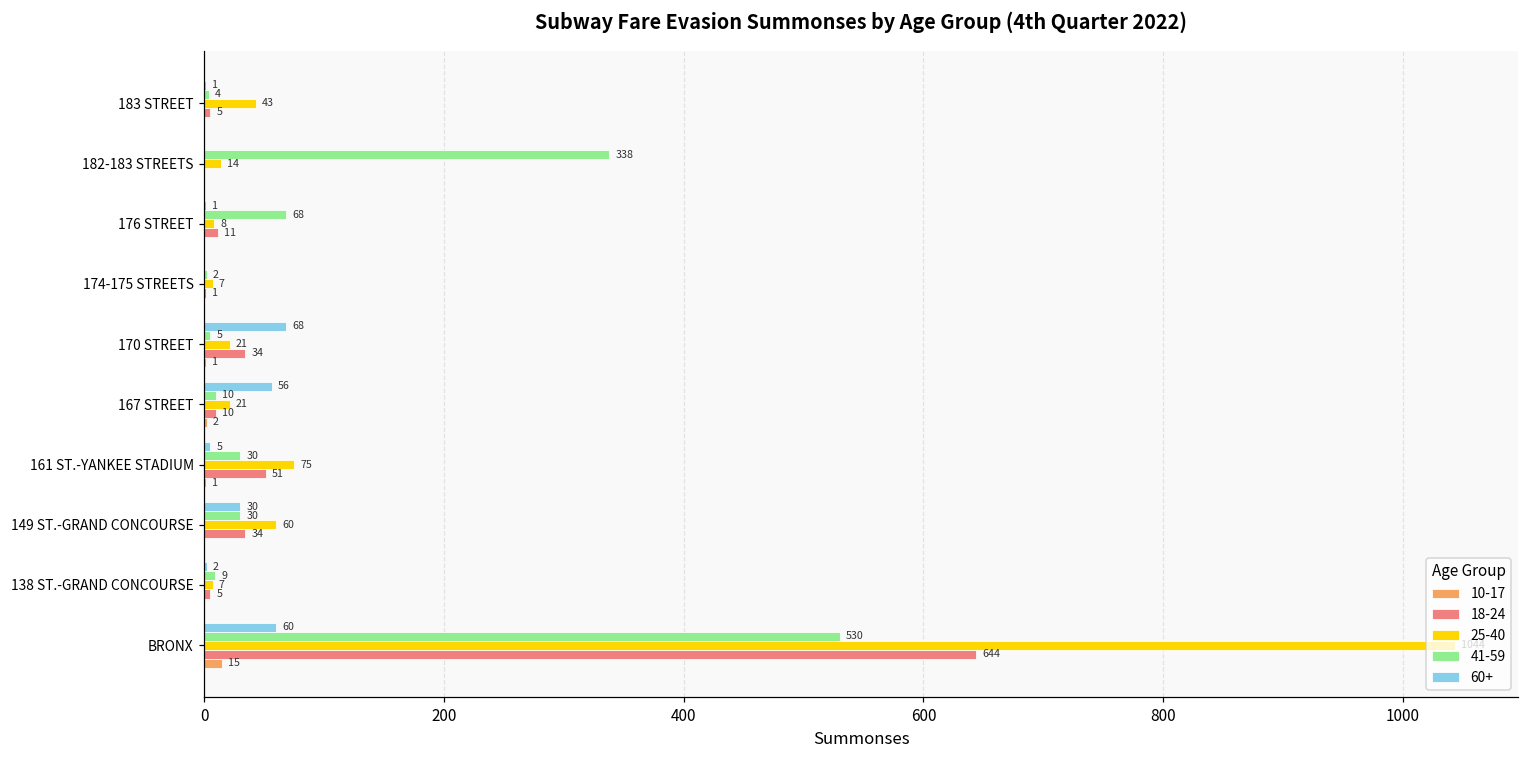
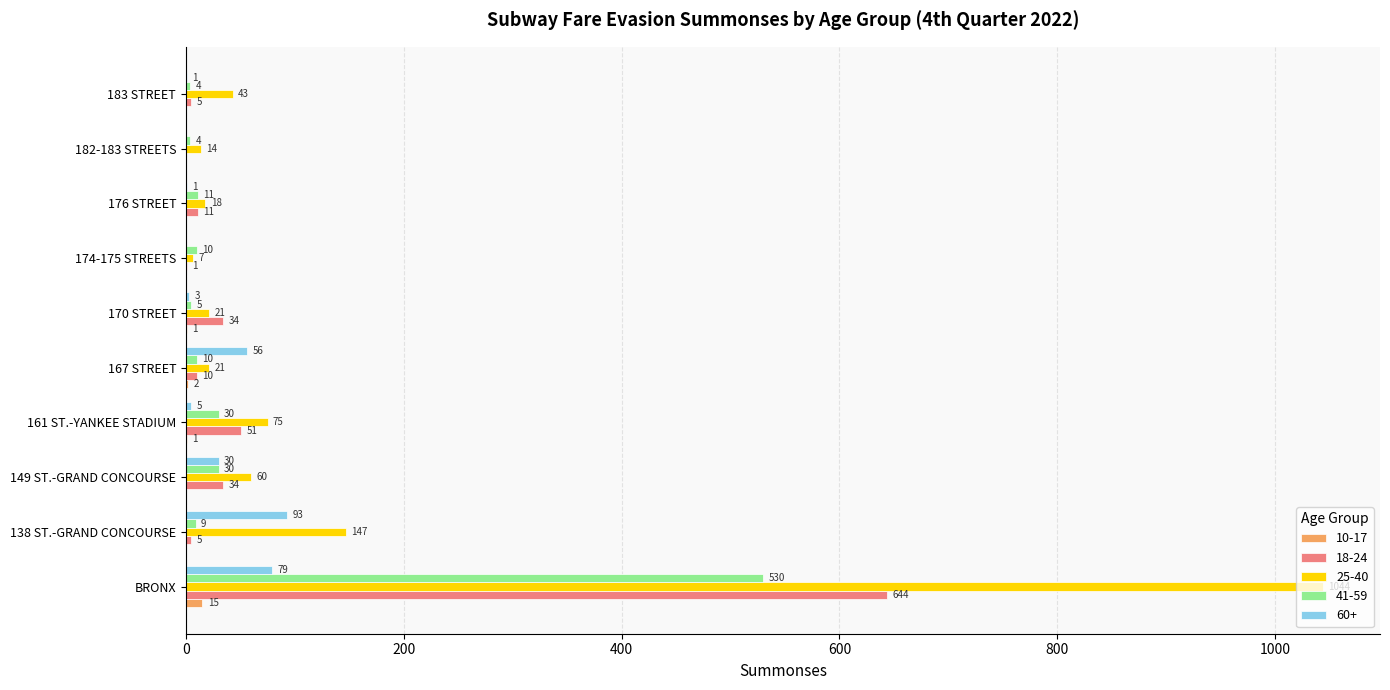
41-59, 182-183 STREETS: 338 -> 4
41-59, 176 STREET: 68 -> 11
25-40, 176 STREET: 8 -> 18
41-59, 174-175 STREETS: 2 -> 10
60+, 170 STREET: 68 -> 3
60+, 138 ST.-GRAND CONCOURSE: 2 -> 93
25-40, 138 ST.-GRAND CONCOURSE: 7 -> 147
60+, BRONX: 60 -> 79
